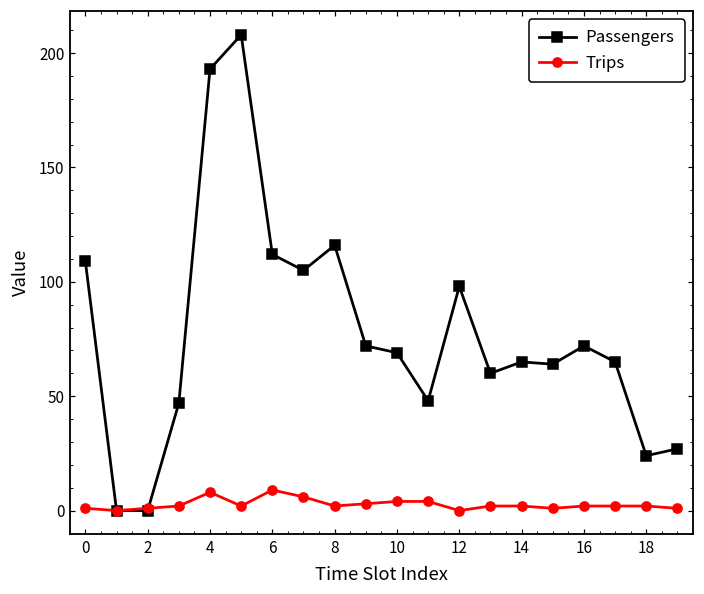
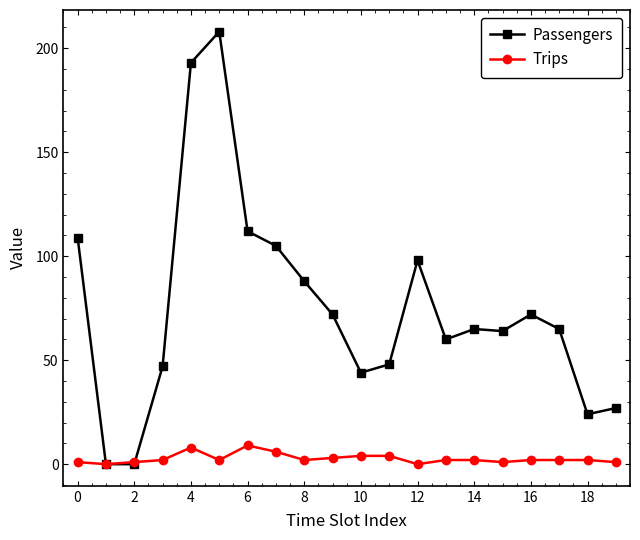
Passengers, 8: 116 -> 88
Passengers, 10: 69 -> 44
